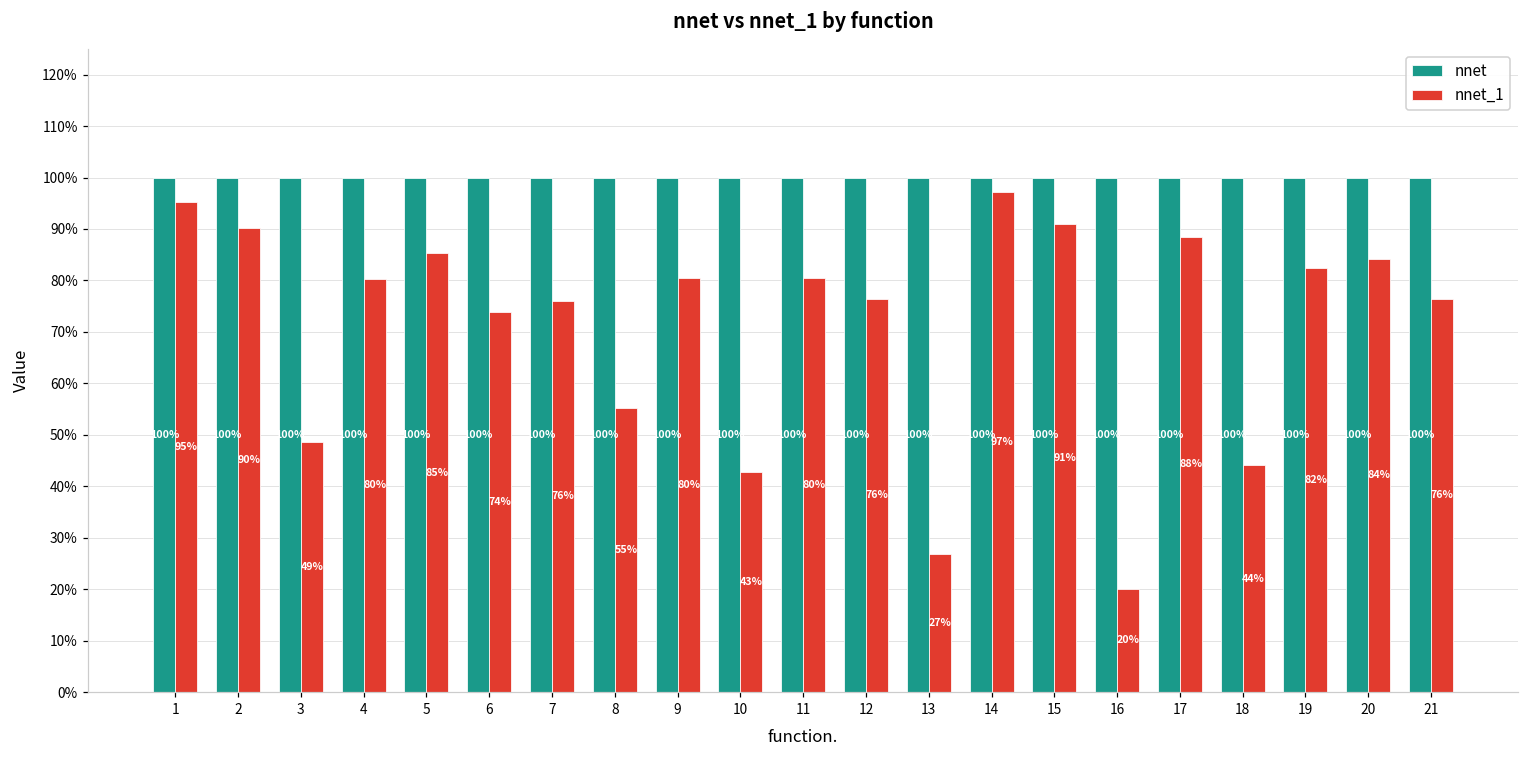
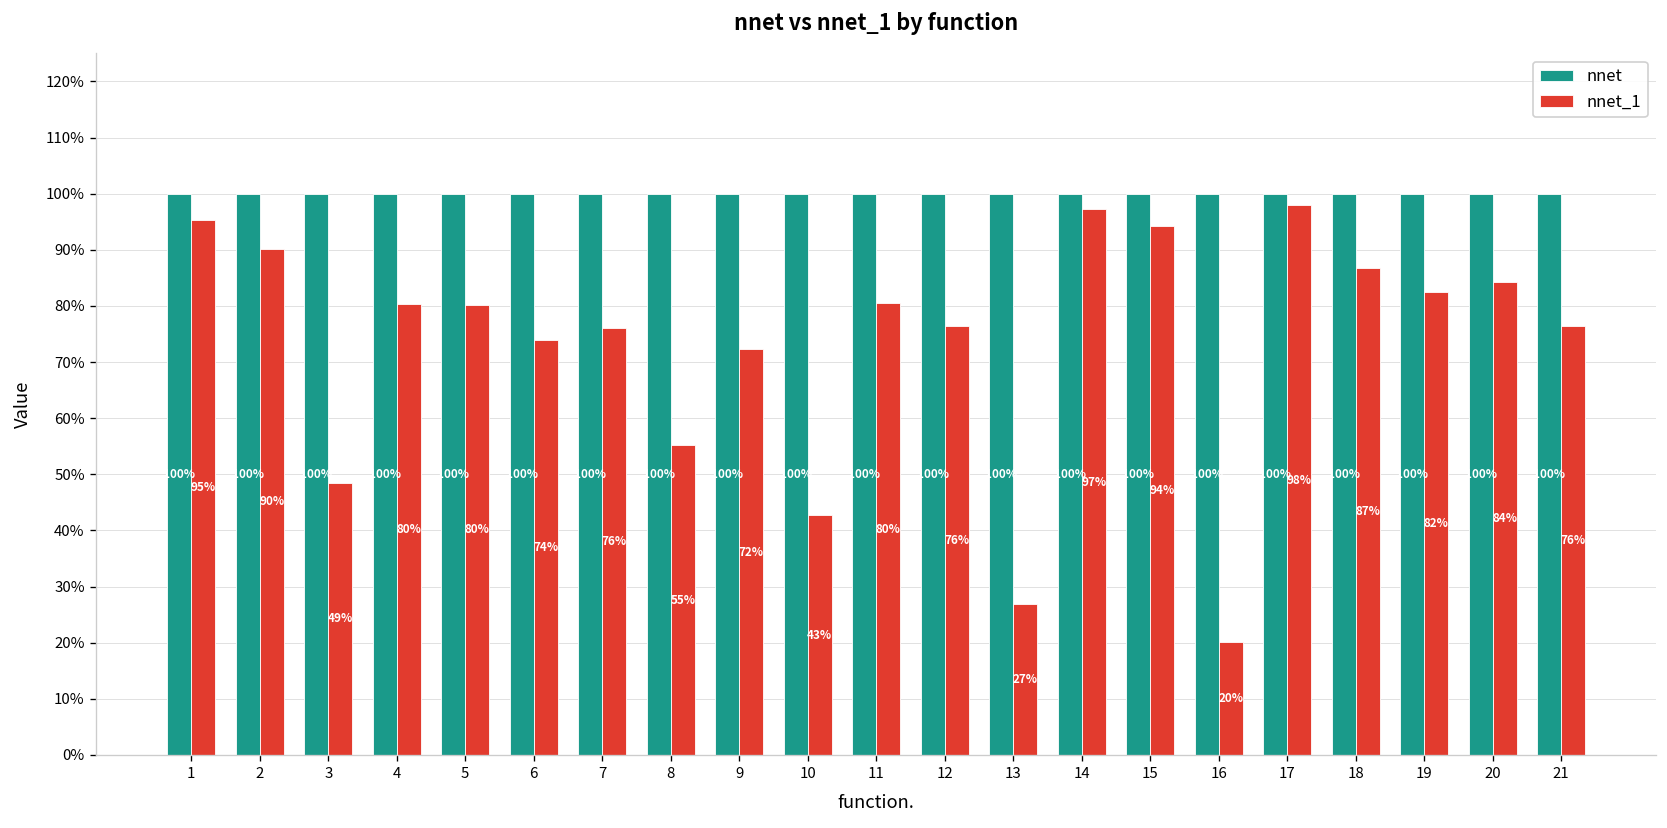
nnet_1, 5: 85% -> 80%
nnet_1, 9: 80% -> 72%
nnet_1, 15: 91% -> 94%
nnet_1, 17: 88% -> 98%
nnet_1, 18: 44% -> 87%
